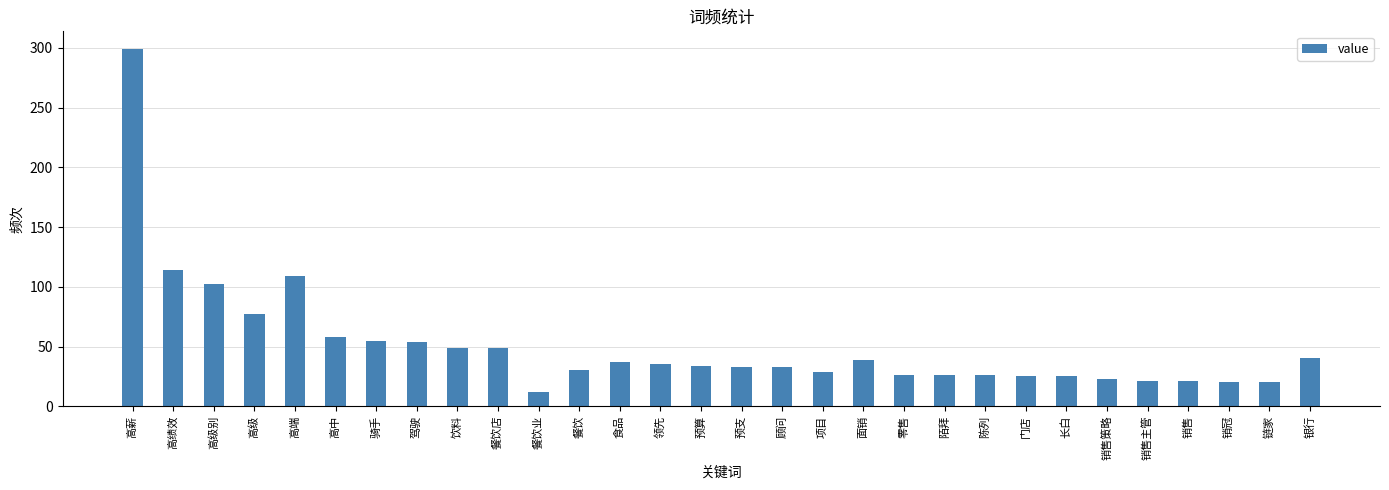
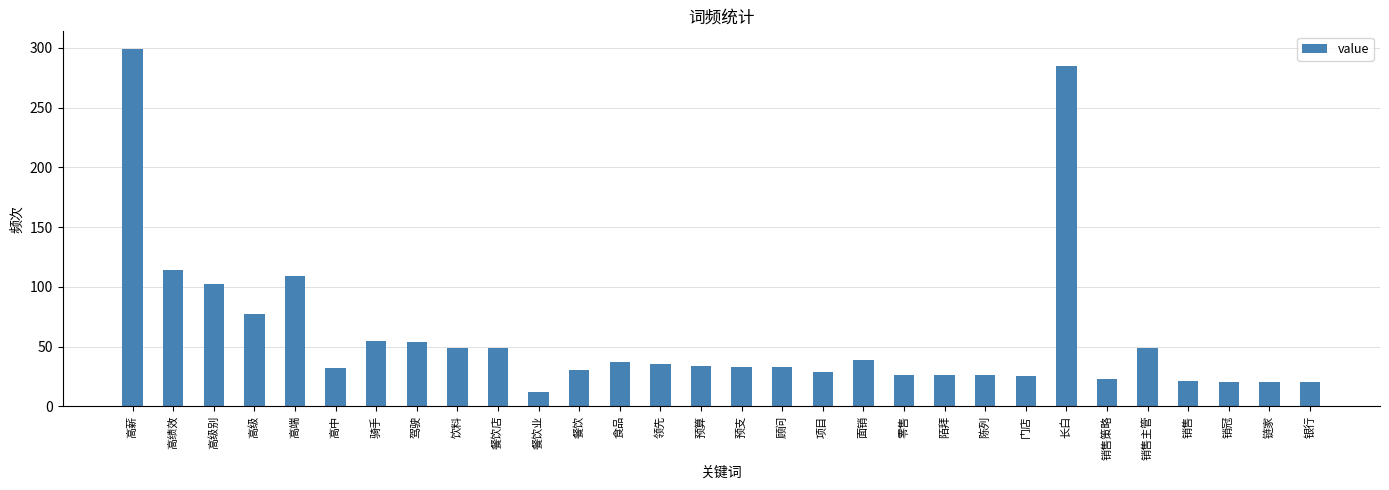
高中: 58 -> 32
长白: 25 -> 285
销售主管: 21 -> 49
银行: 40 -> 20
